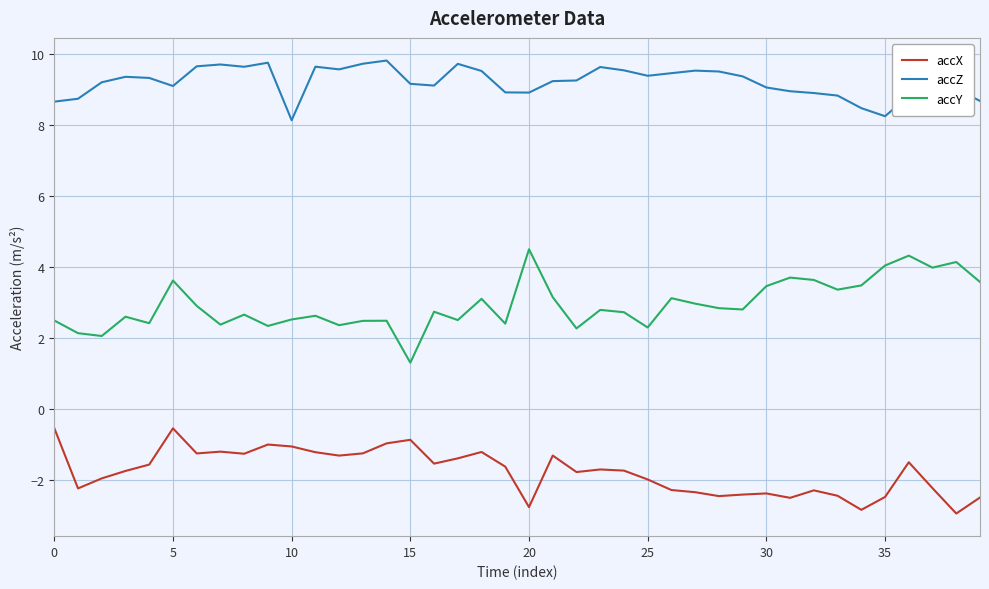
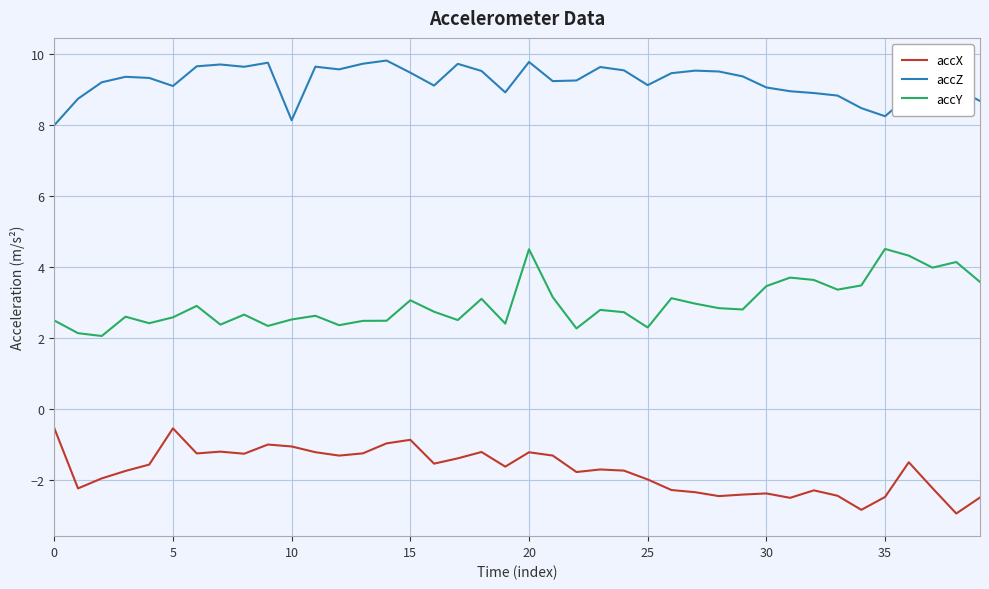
accZ, 0: 8.6 -> 8.0
accY, 5: 3.6 -> 2.6
accZ, 15: 9.2 -> 9.5
accY, 15: 1.3 -> 3.1
accX, 20: -2.8 -> -1.2
accZ, 20: 8.9 -> 9.8
accZ, 25: 9.4 -> 9.1
accY, 35: 4.0 -> 4.5
